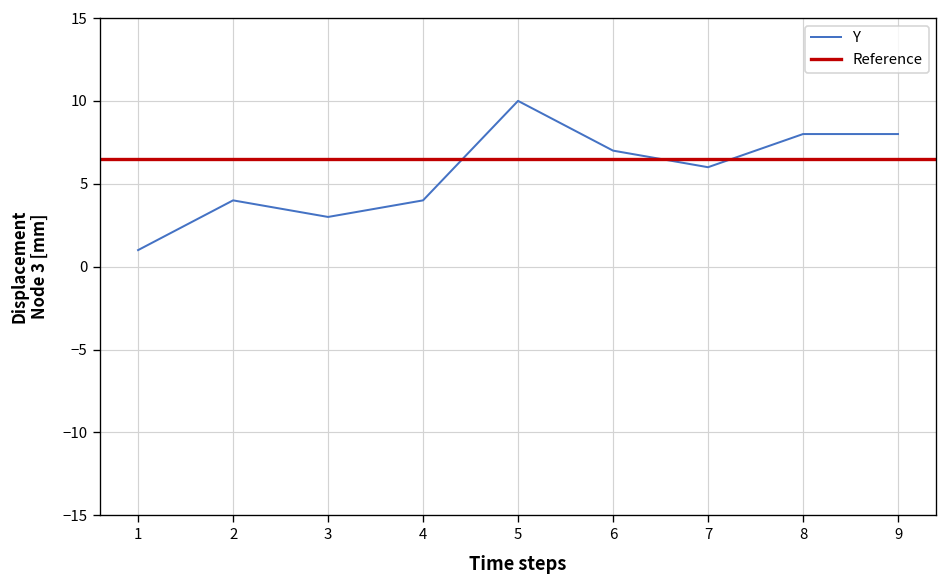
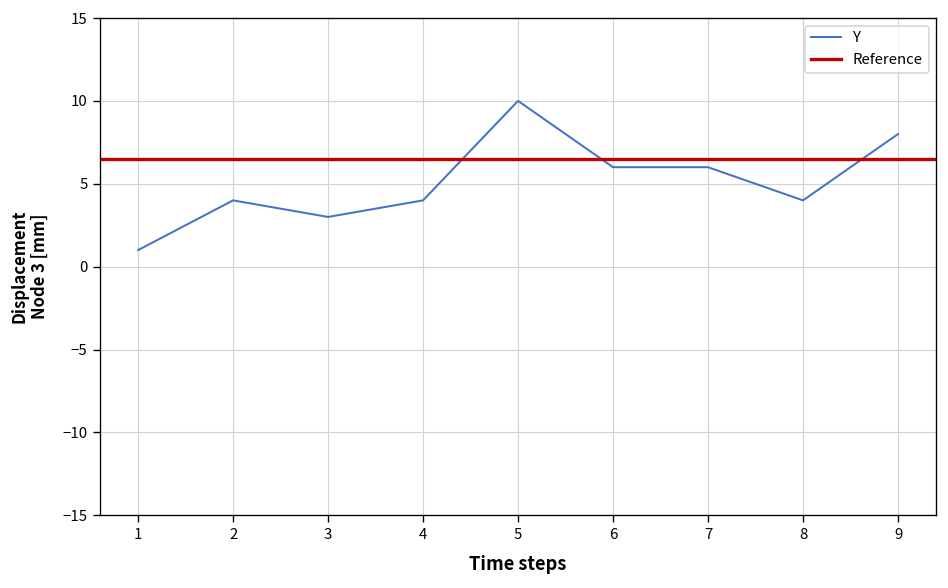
6: 7 -> 6
8: 8 -> 4
